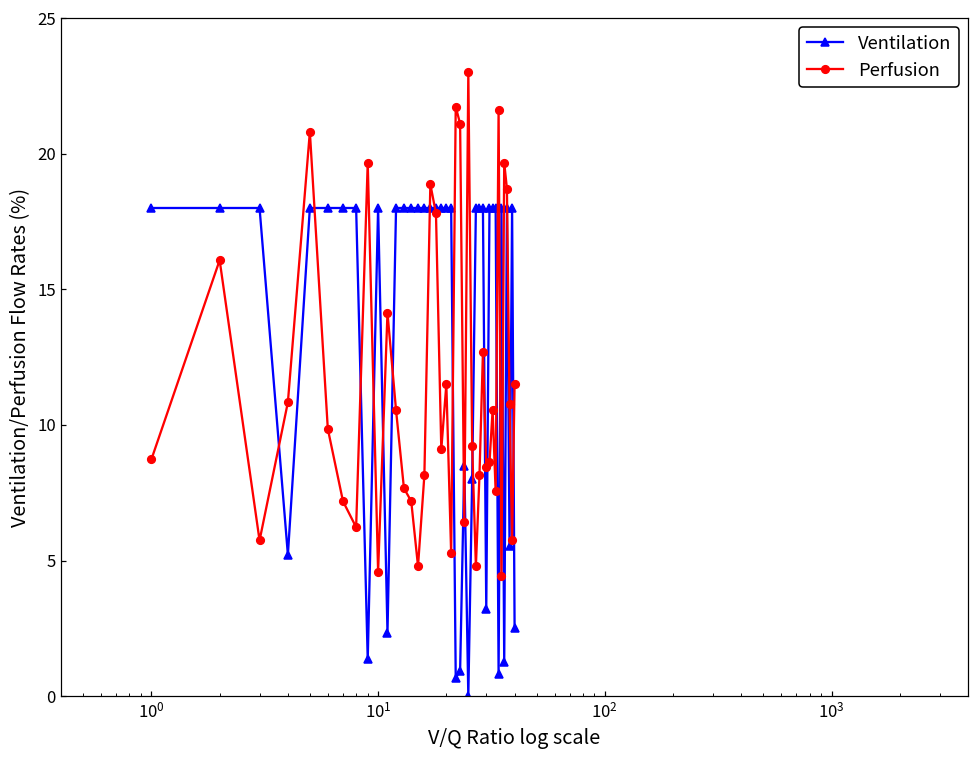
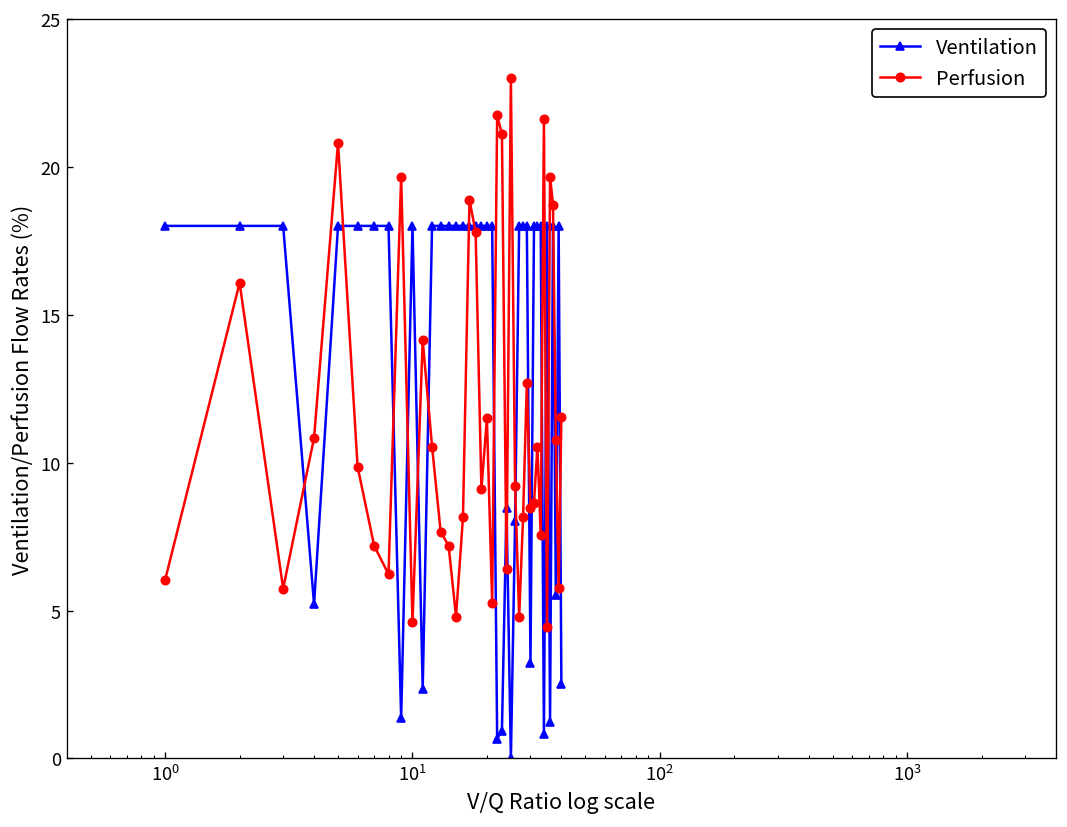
Perfusion, 10^0: 8.7 -> 6.0
